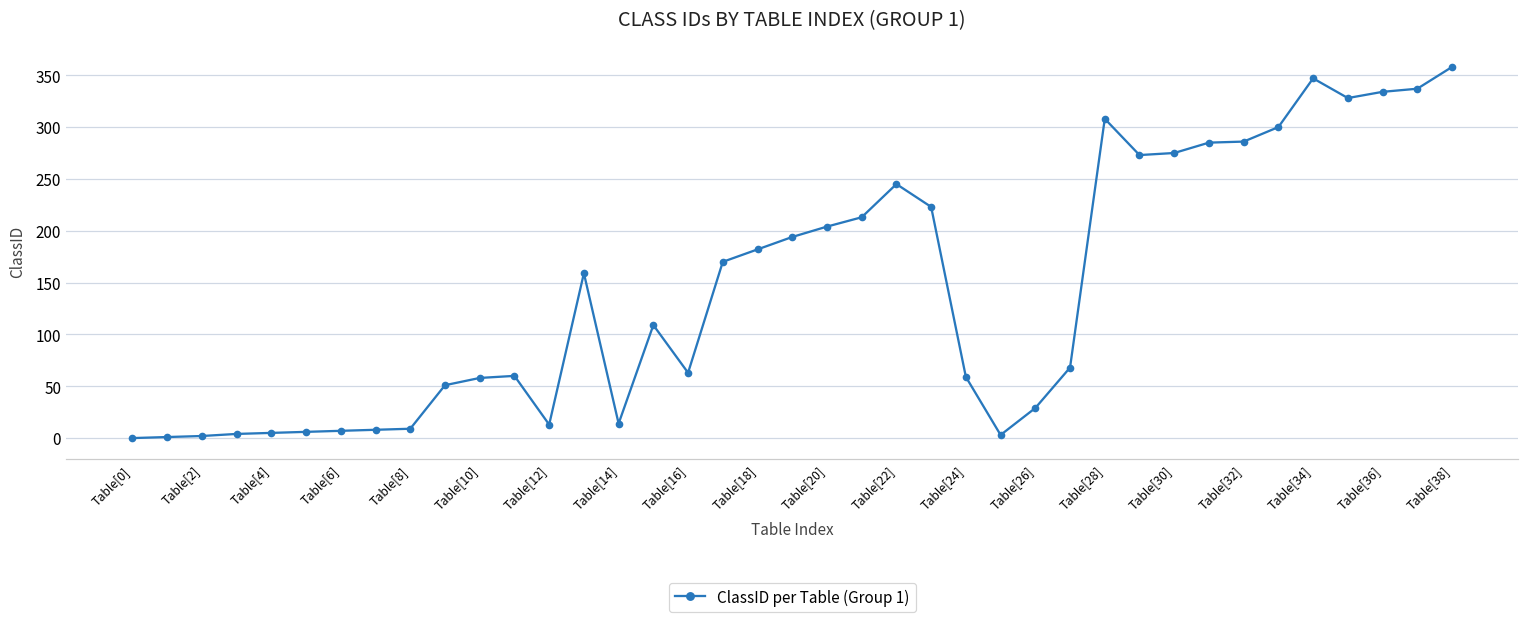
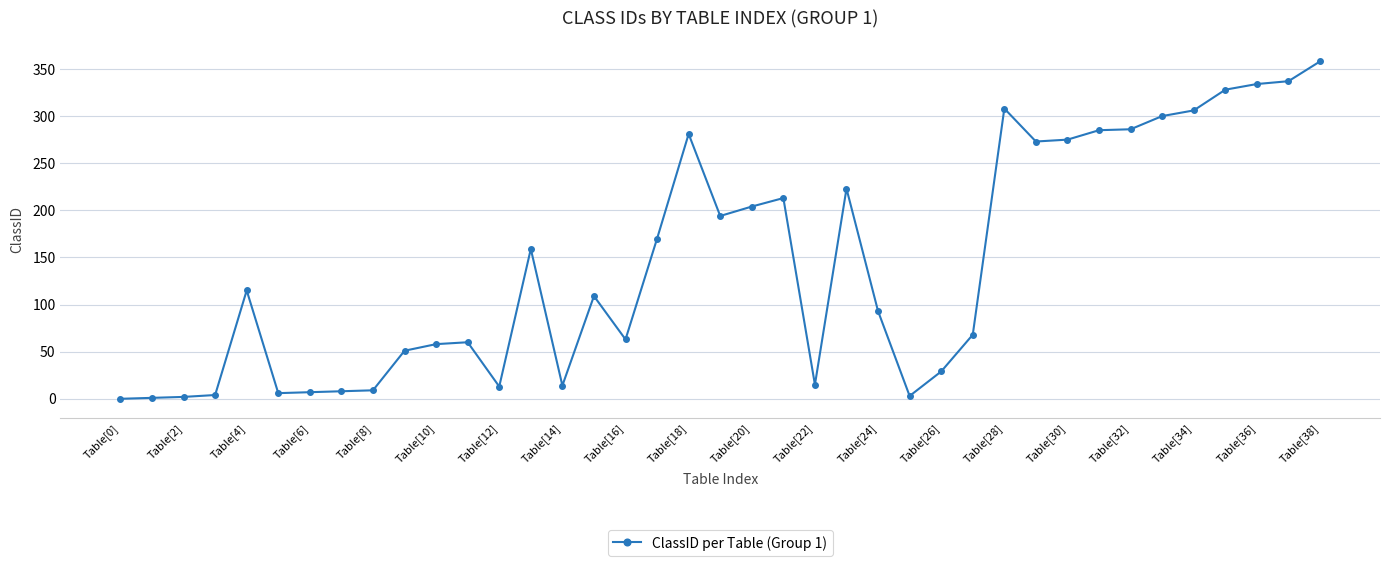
Table[4]: 10 -> 120
Table[18]: 180 -> 280
Table[22]: 250 -> 20
Table[24]: 60 -> 90
Table[34]: 350 -> 310
